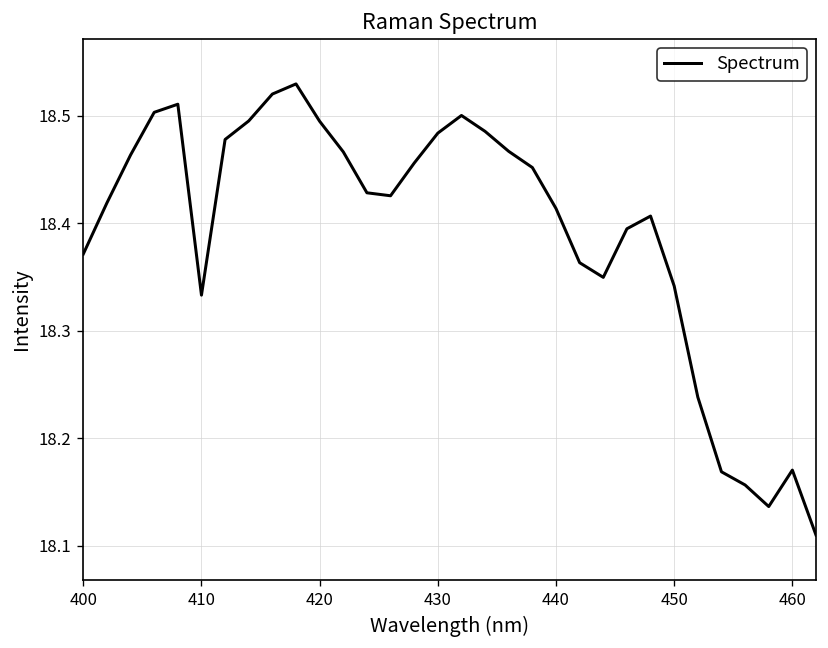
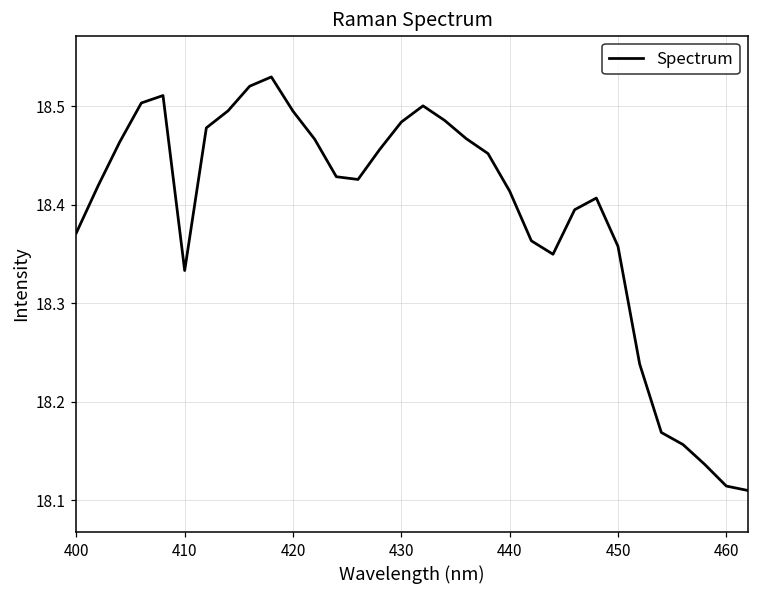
450: 18.34 -> 18.36
460: 18.17 -> 18.11
